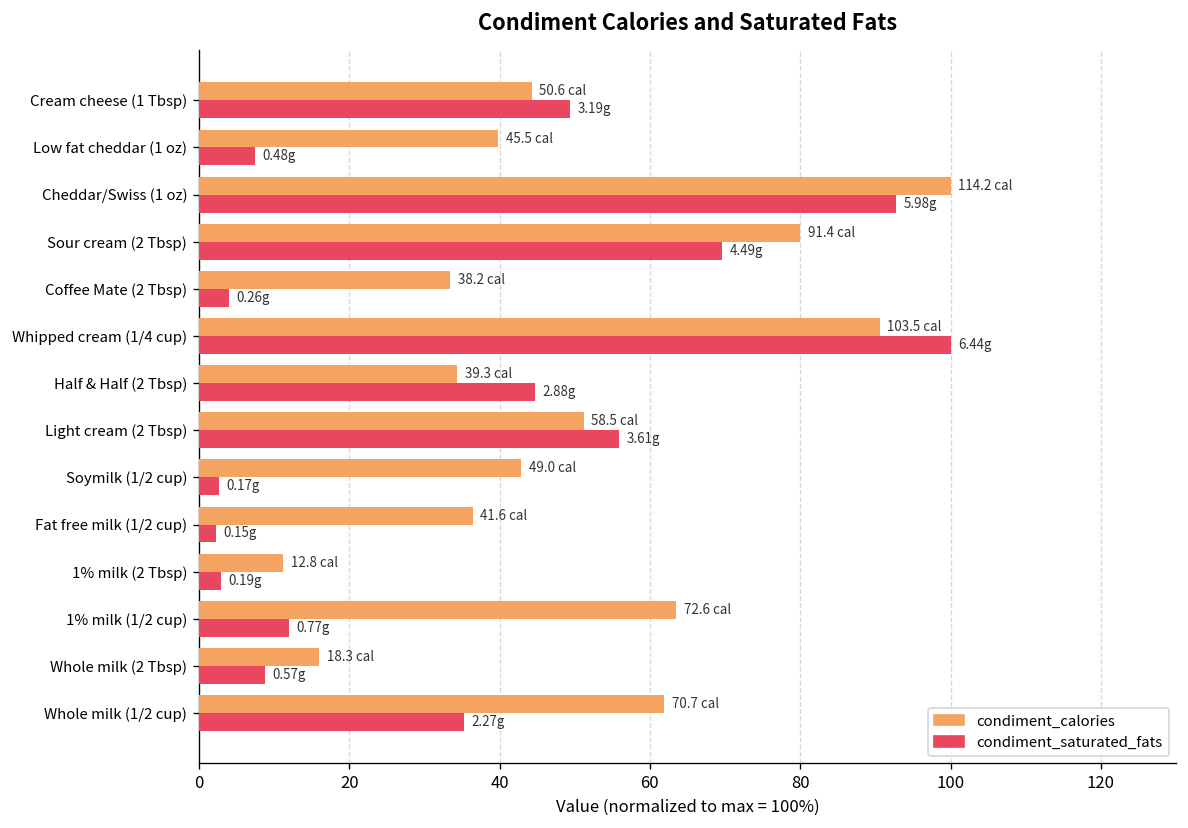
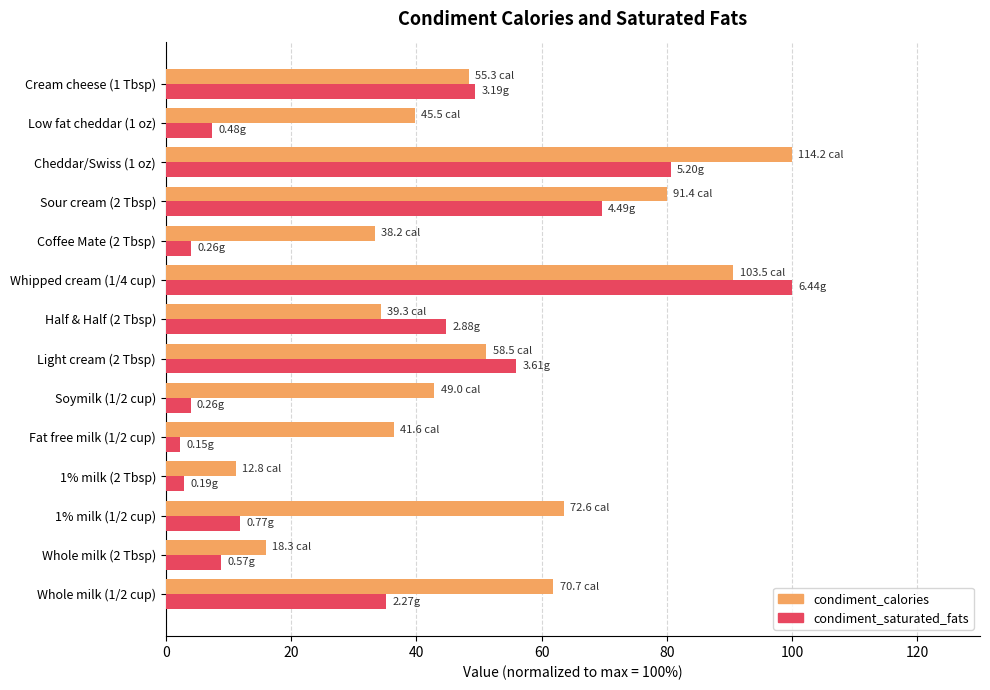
condiment_calories, Cream cheese (1 Tbsp): 50.6 -> 55.3
condiment_saturated_fats, Cheddar/Swiss (1 oz): 5.98g -> 5.20g
condiment_saturated_fats, Soymilk (1/2 cup): 0.17g -> 0.26g
